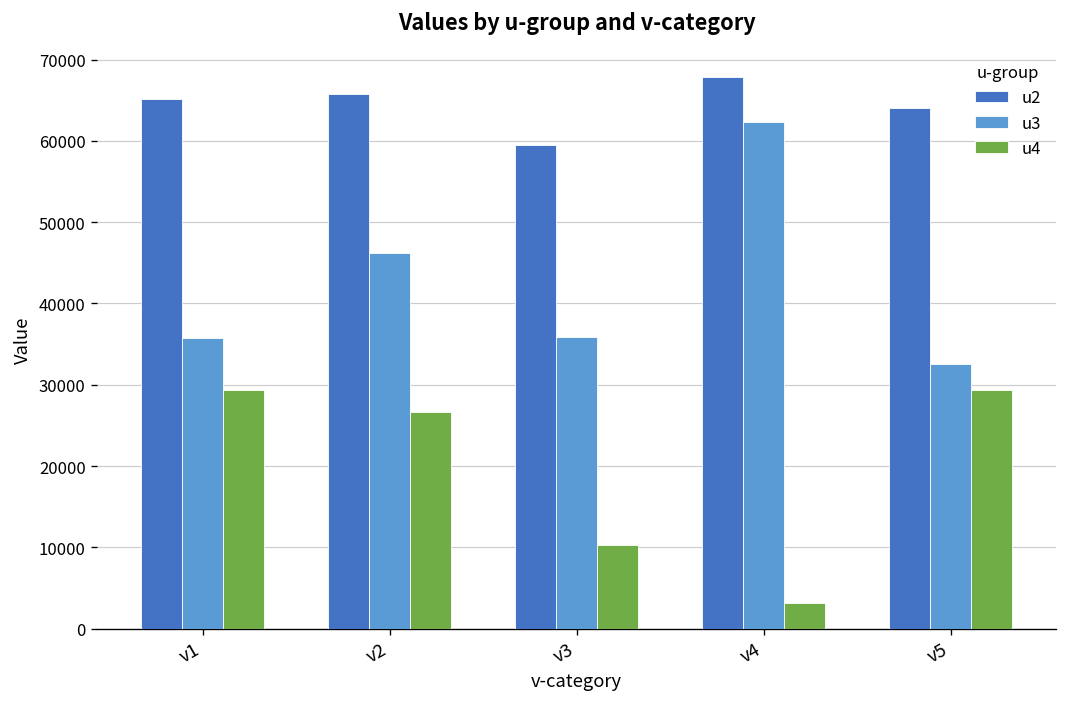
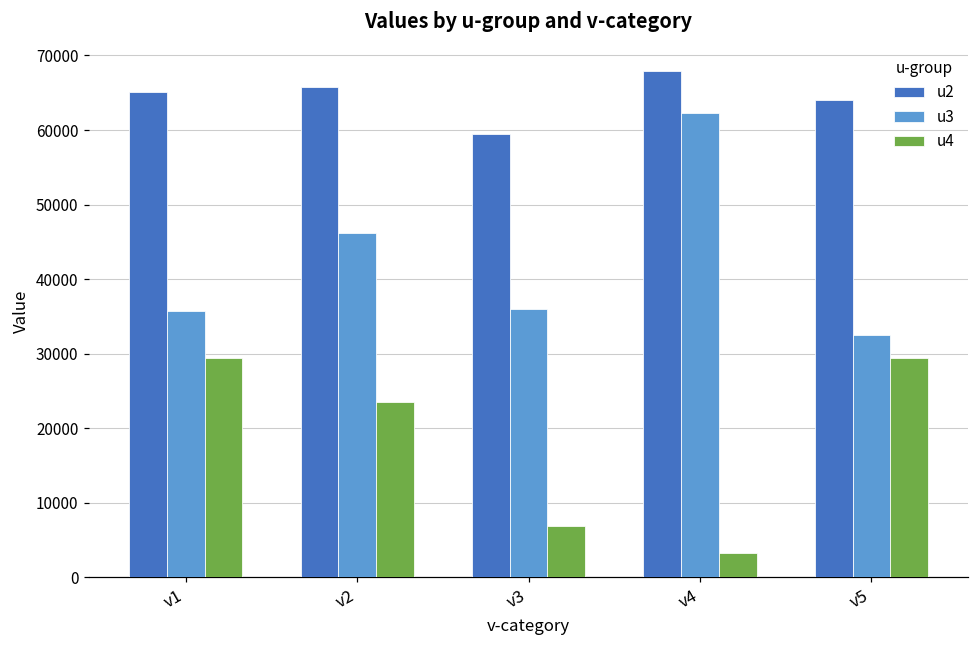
u4, v2: 27000 -> 23000
u4, v3: 10000 -> 7000
